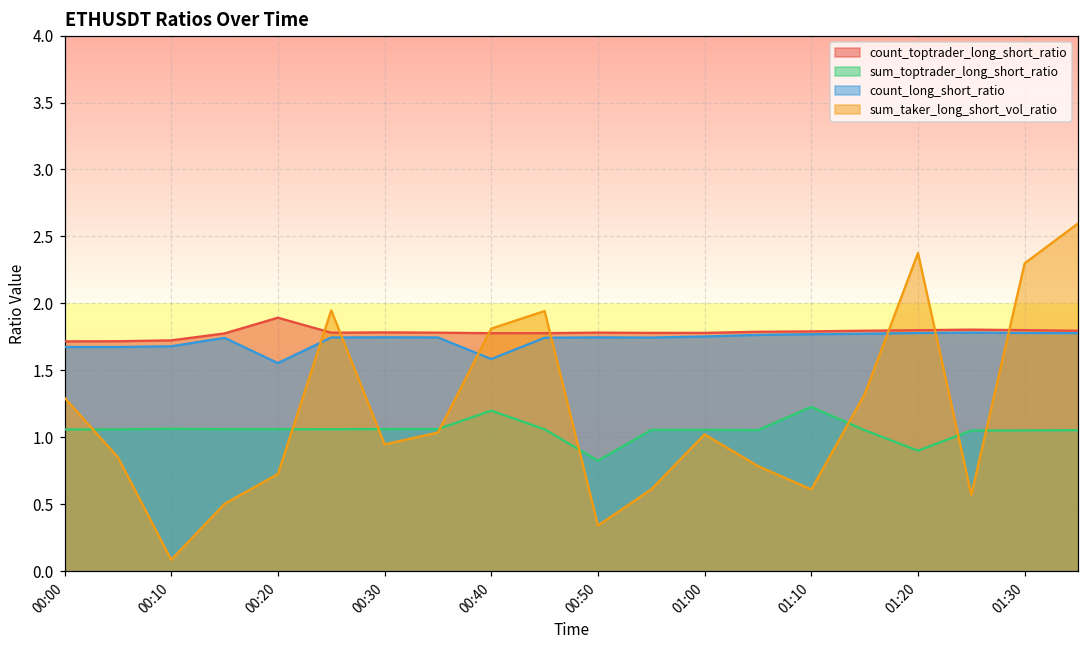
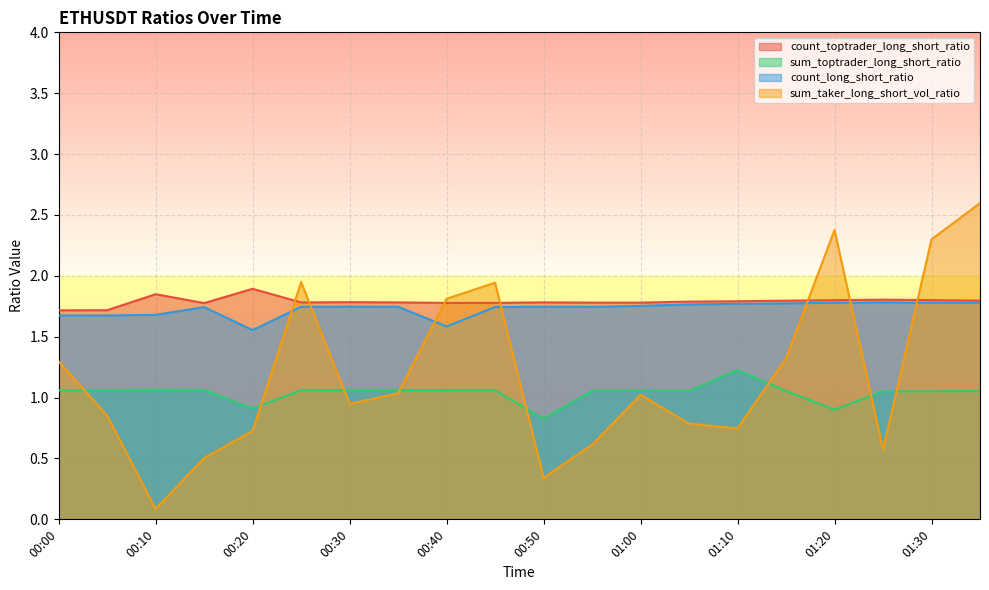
count_toptrader_long_short_ratio, 00:10: 1.72 -> 1.85
sum_toptrader_long_short_ratio, 00:20: 1.06 -> 0.91
sum_toptrader_long_short_ratio, 00:40: 1.20 -> 1.06
sum_taker_long_short_vol_ratio, 01:10: 0.61 -> 0.75
